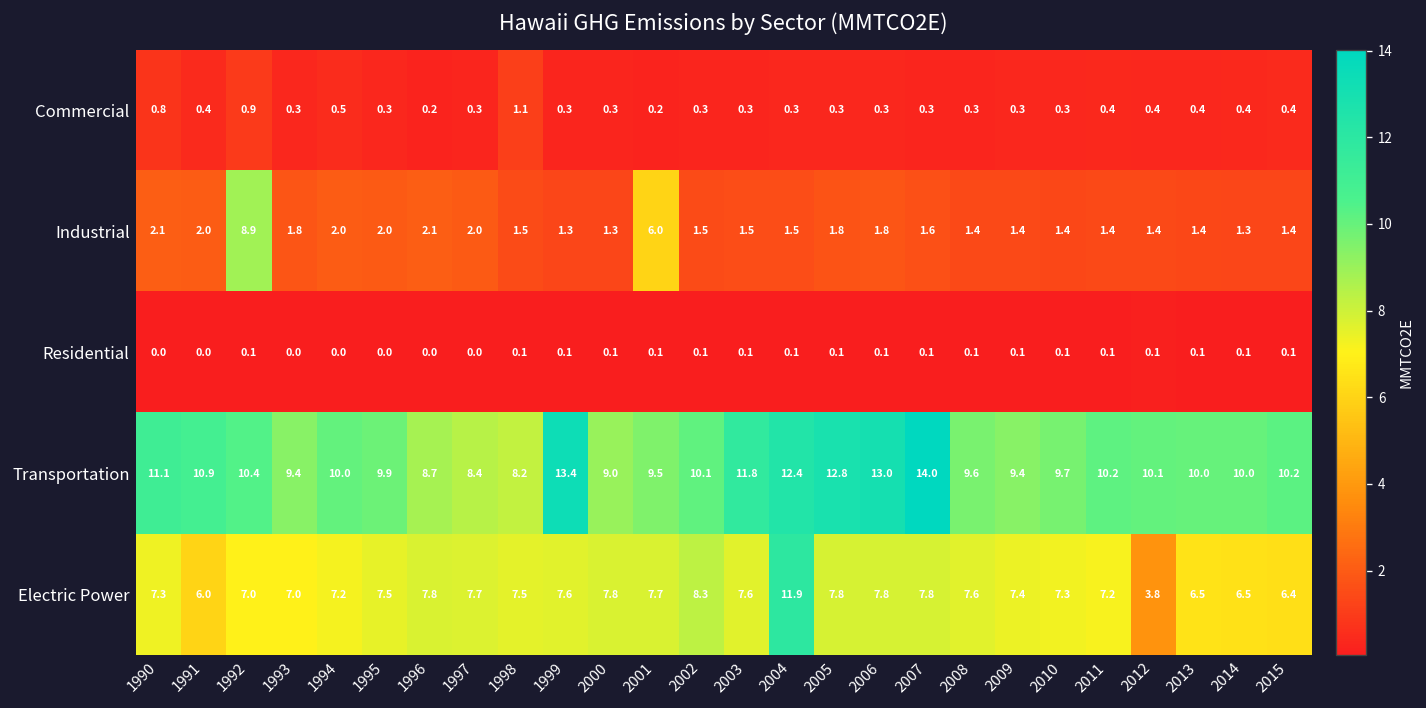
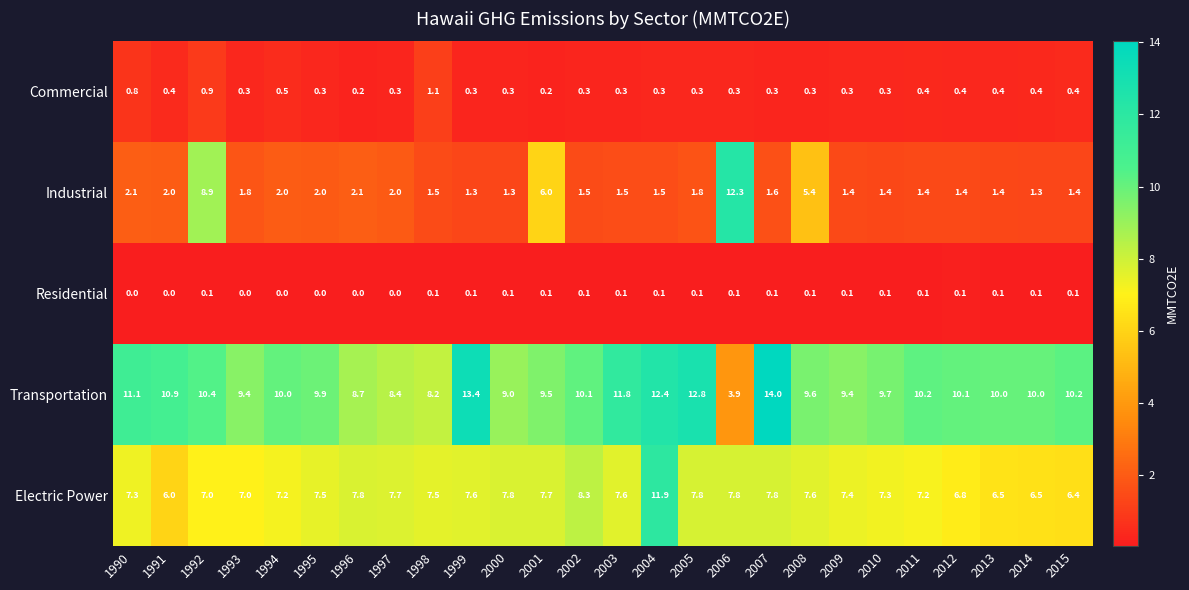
Industrial, 2006: 1.8 -> 12.3
Industrial, 2008: 1.4 -> 5.4
Transportation, 2006: 13.0 -> 3.9
Electric Power, 2012: 3.8 -> 6.8
